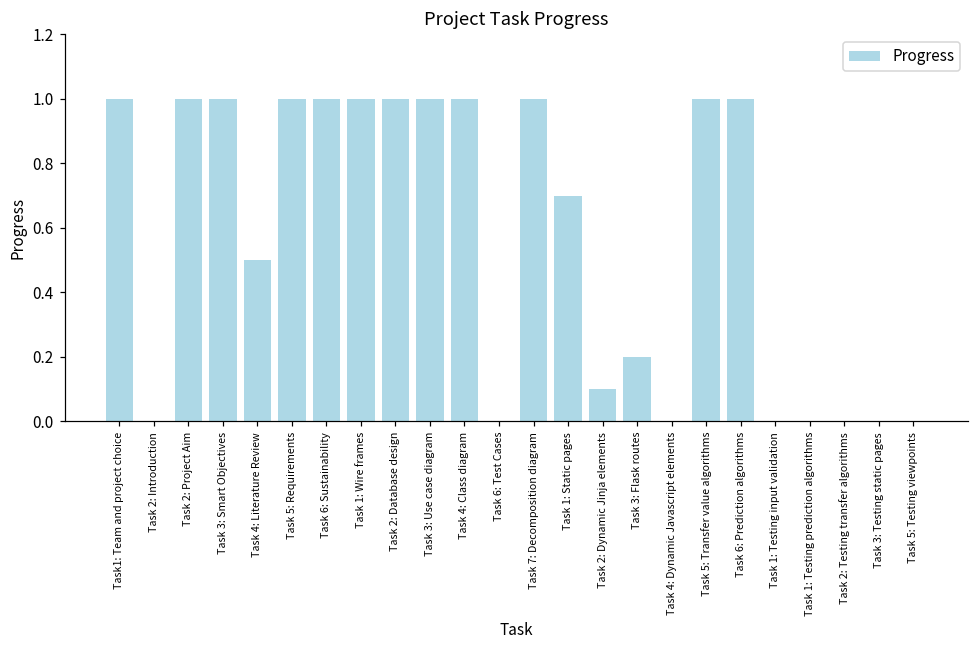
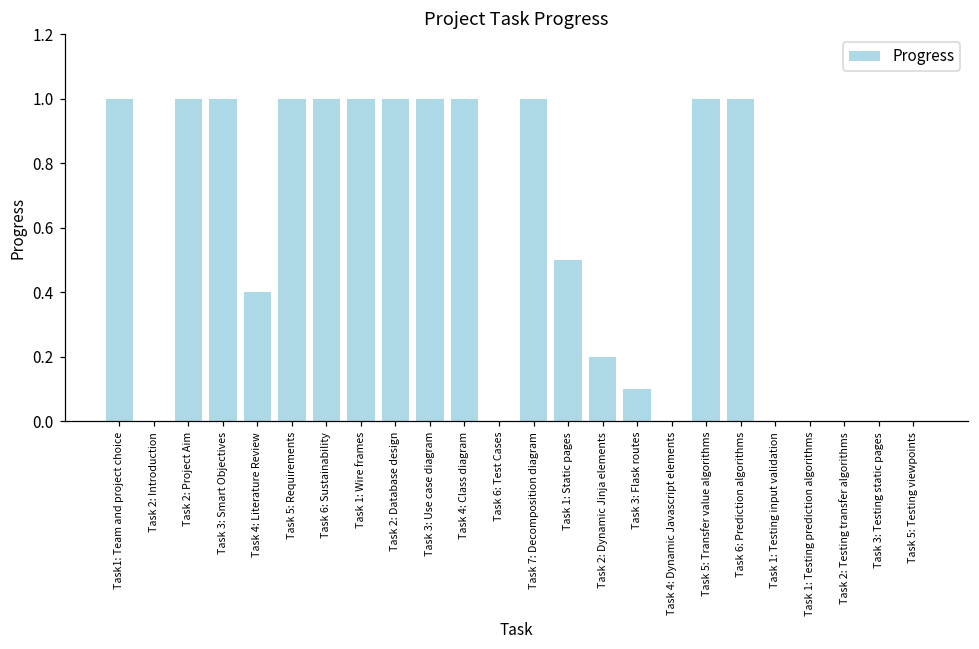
Task 4: Literature Review: 0.5 -> 0.4
Task 1: Static pages: 0.7 -> 0.5
Task 2: Dynamic Jinja elements: 0.1 -> 0.2
Task 3: Flask routes: 0.2 -> 0.1
